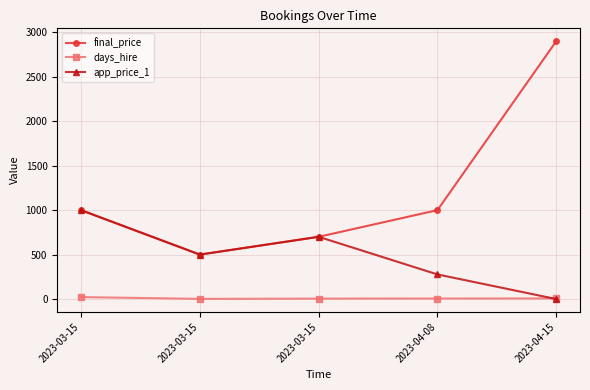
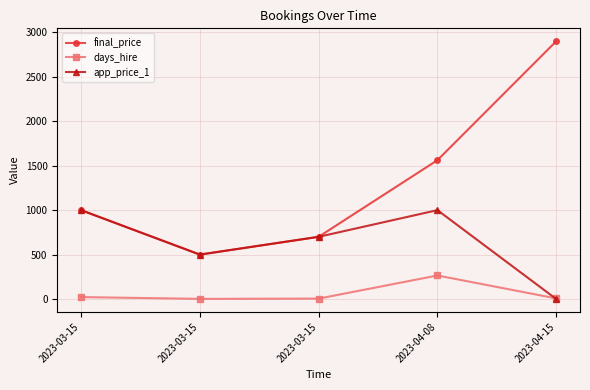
final_price, 2023-04-08: 1000 -> 1600
days_hire, 2023-04-08: 0 -> 300
app_price_1, 2023-04-08: 300 -> 1000
